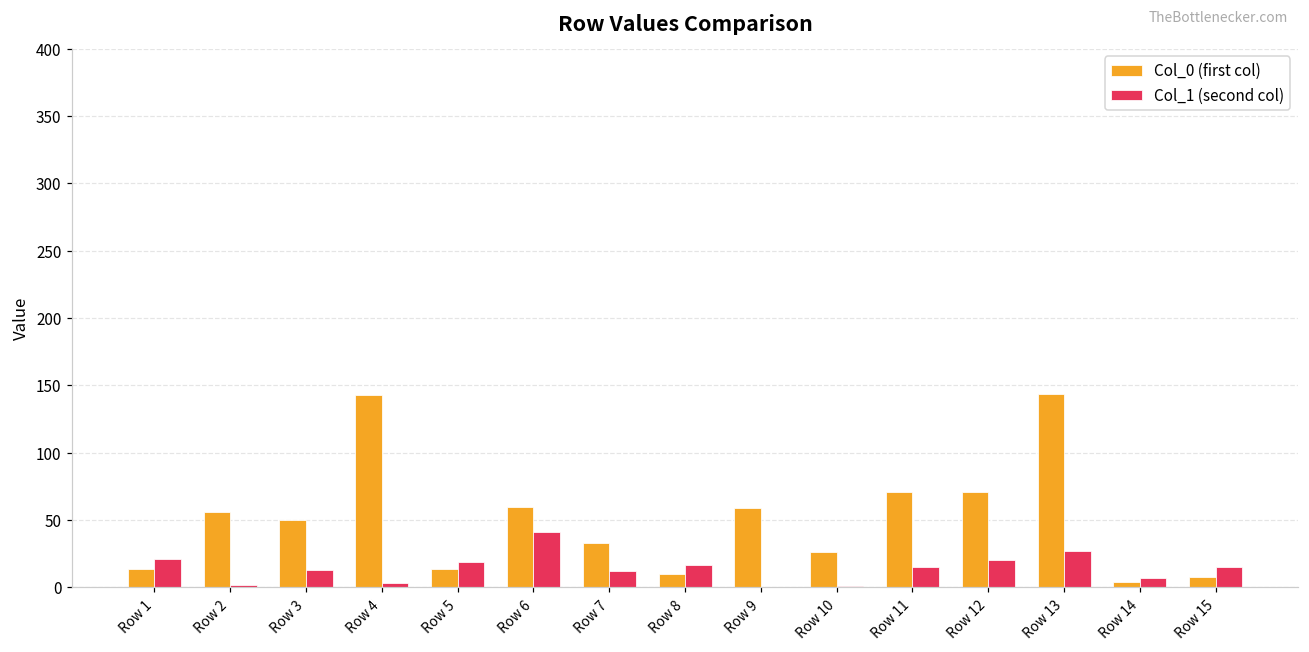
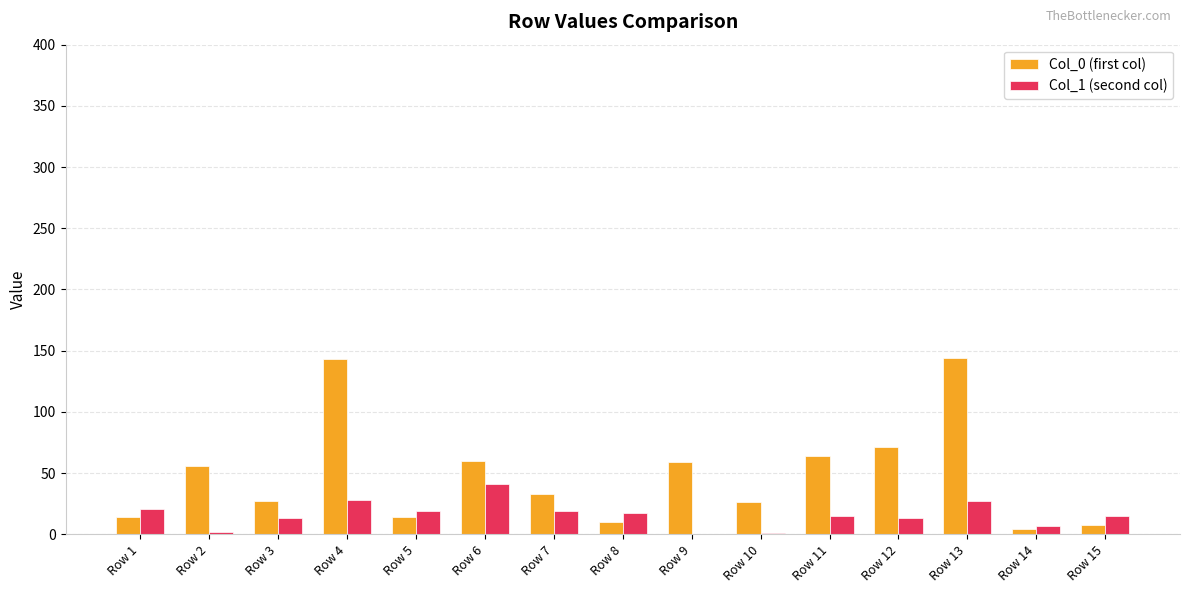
Col_0 (first col), Row 3: 50 -> 27
Col_1 (second col), Row 4: 3 -> 28
Col_1 (second col), Row 7: 12 -> 19
Col_0 (first col), Row 11: 71 -> 64
Col_1 (second col), Row 12: 20 -> 13
